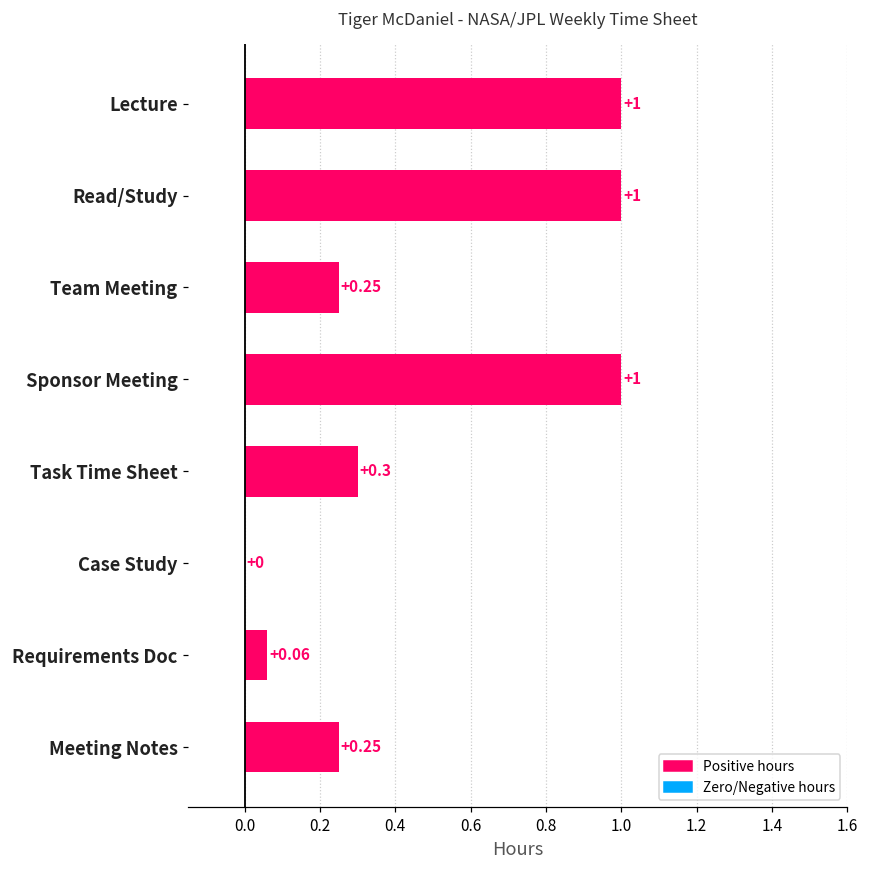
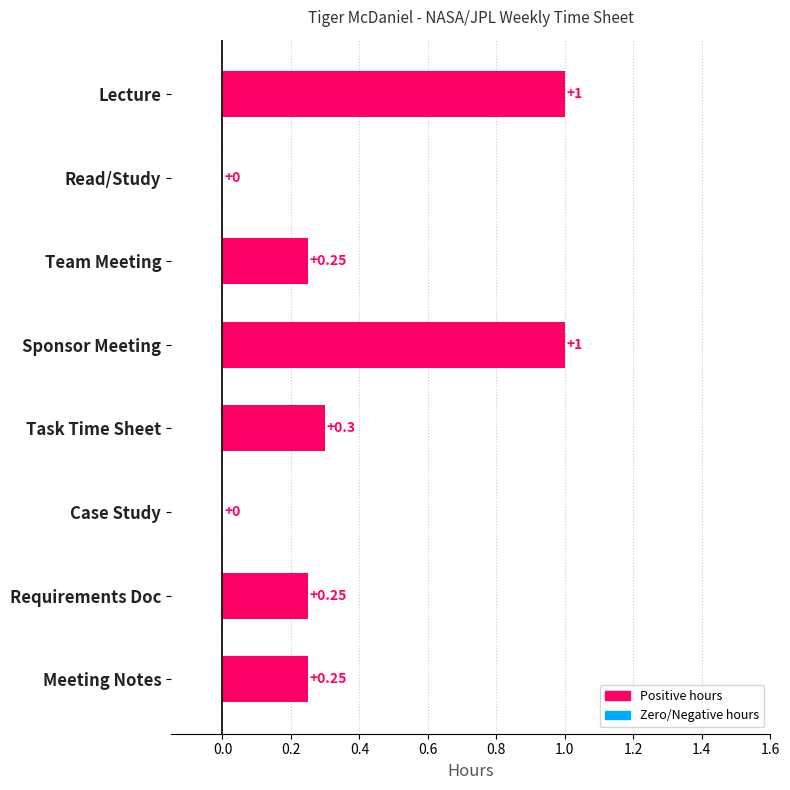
Read/Study: +1 -> +0
Requirements Doc: +0.06 -> +0.25
